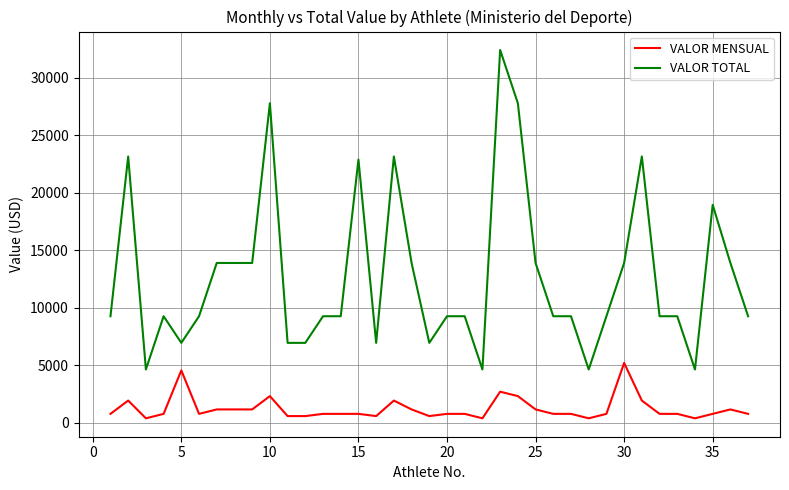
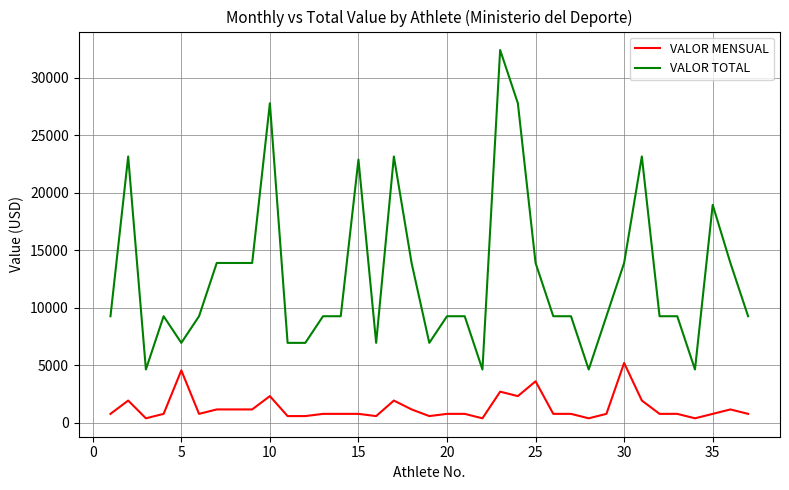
VALOR MENSUAL, 25: 1200 -> 3600
